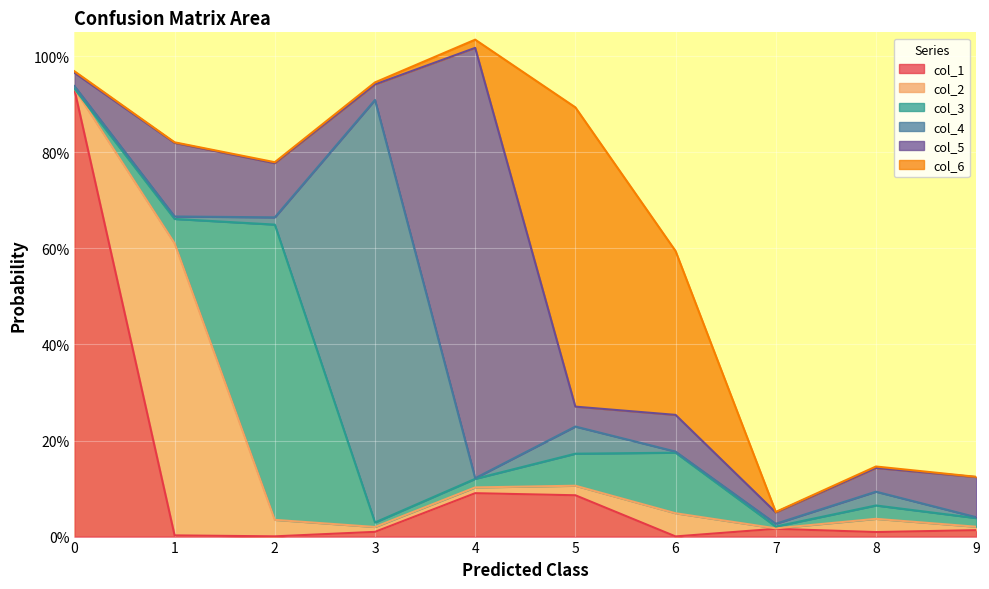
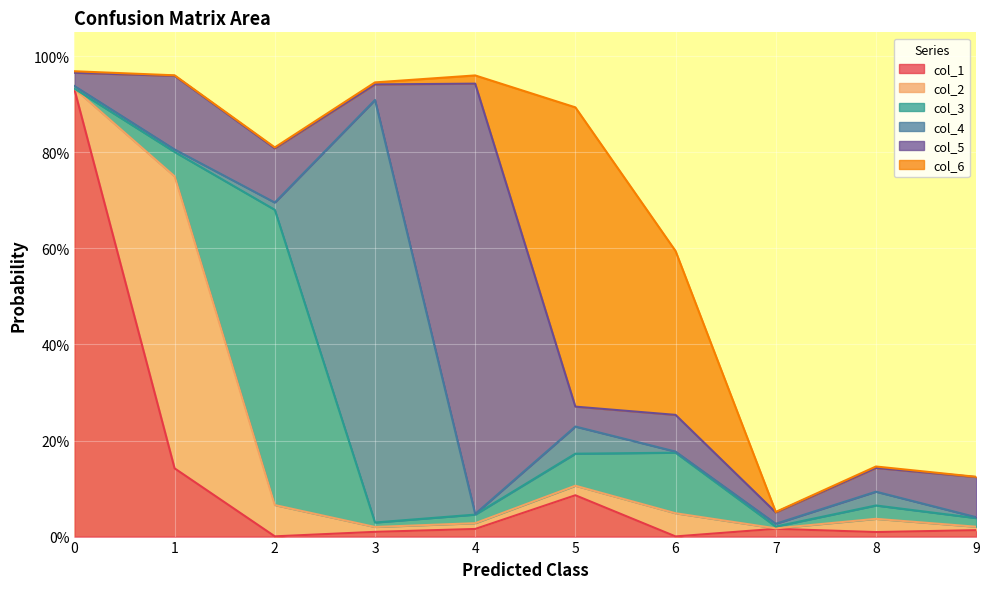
col_1, 1: 0% -> 14%
col_2, 2: 3% -> 7%
col_1, 4: 9% -> 2%
